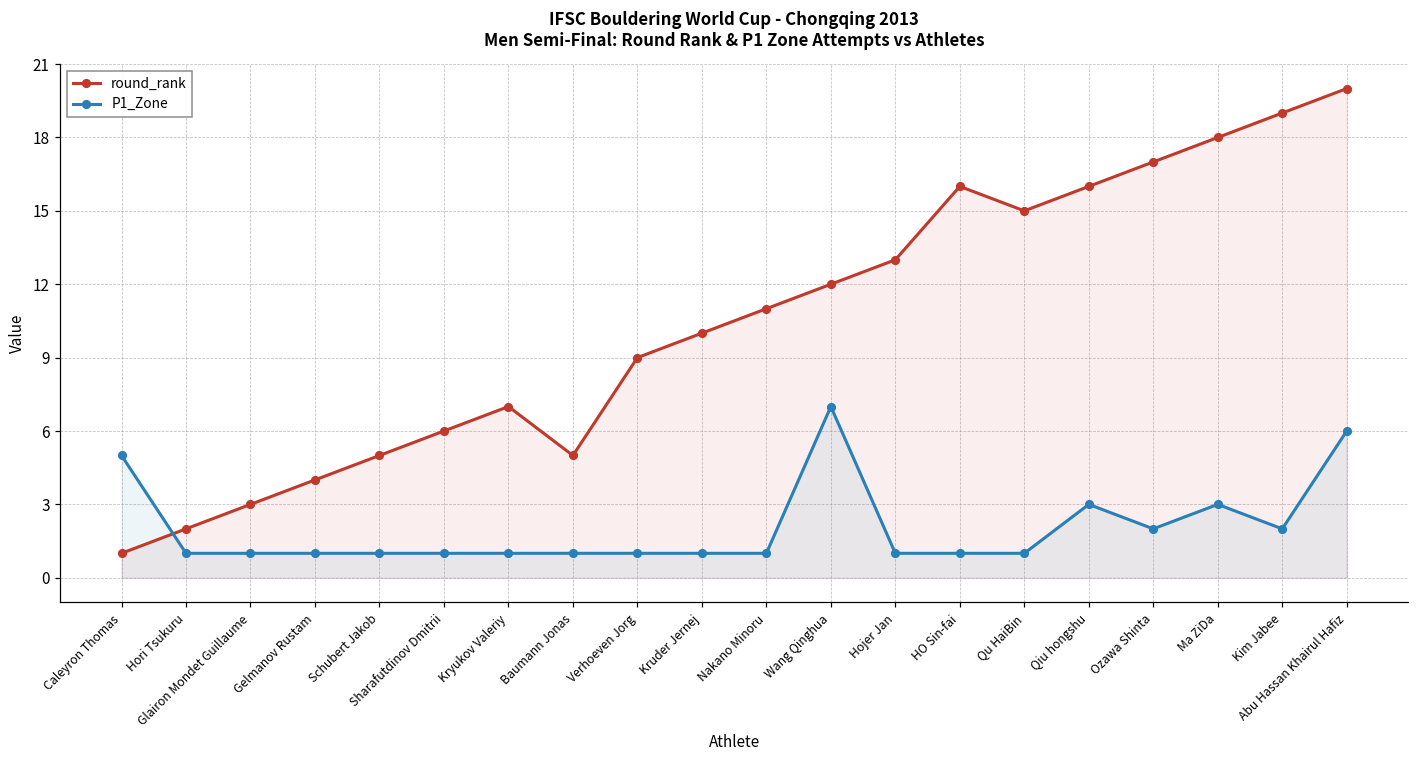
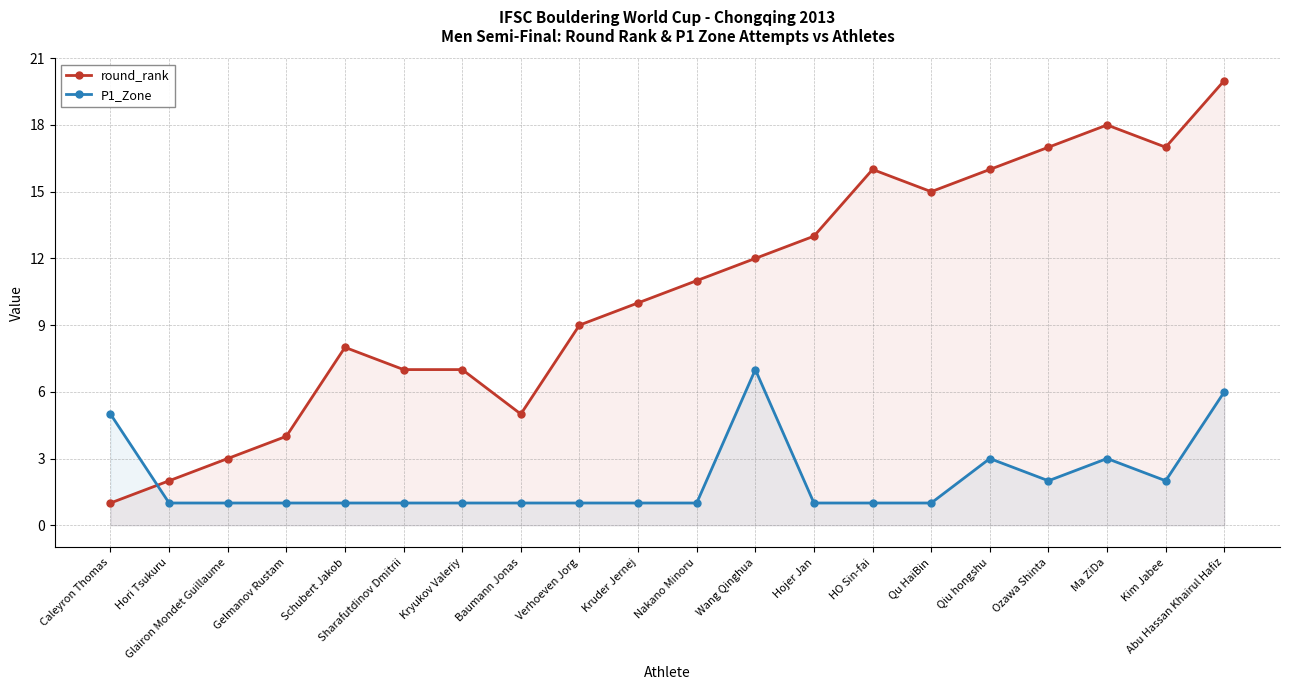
round_rank, Schubert Jakob: 5 -> 8
round_rank, Sharafutdinov Dmitrii: 6 -> 7
round_rank, Kim Jabee: 19 -> 17
